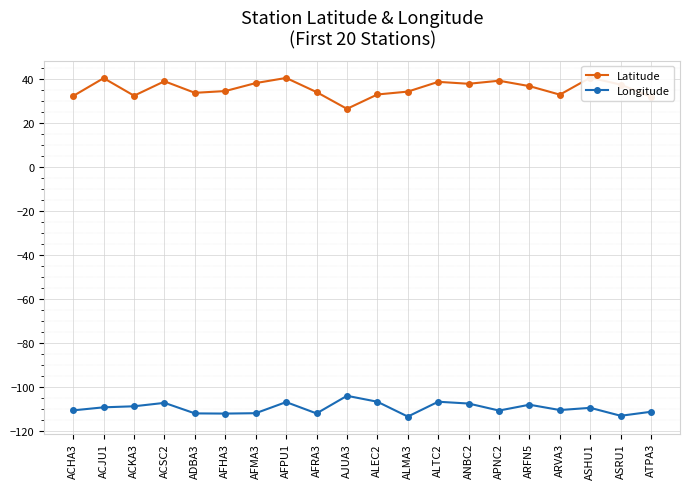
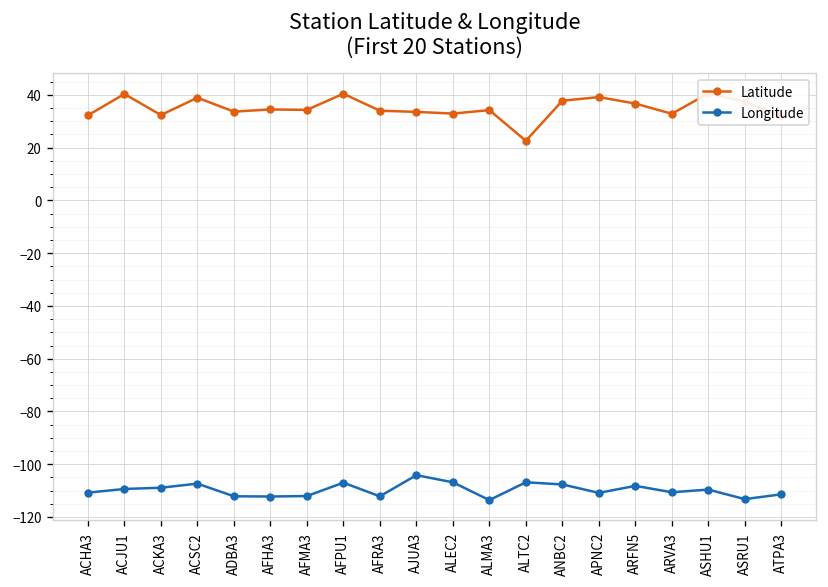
Latitude, AFMA3: 38 -> 34
Latitude, AJUA3: 26 -> 34
Latitude, ALTC2: 39 -> 23
